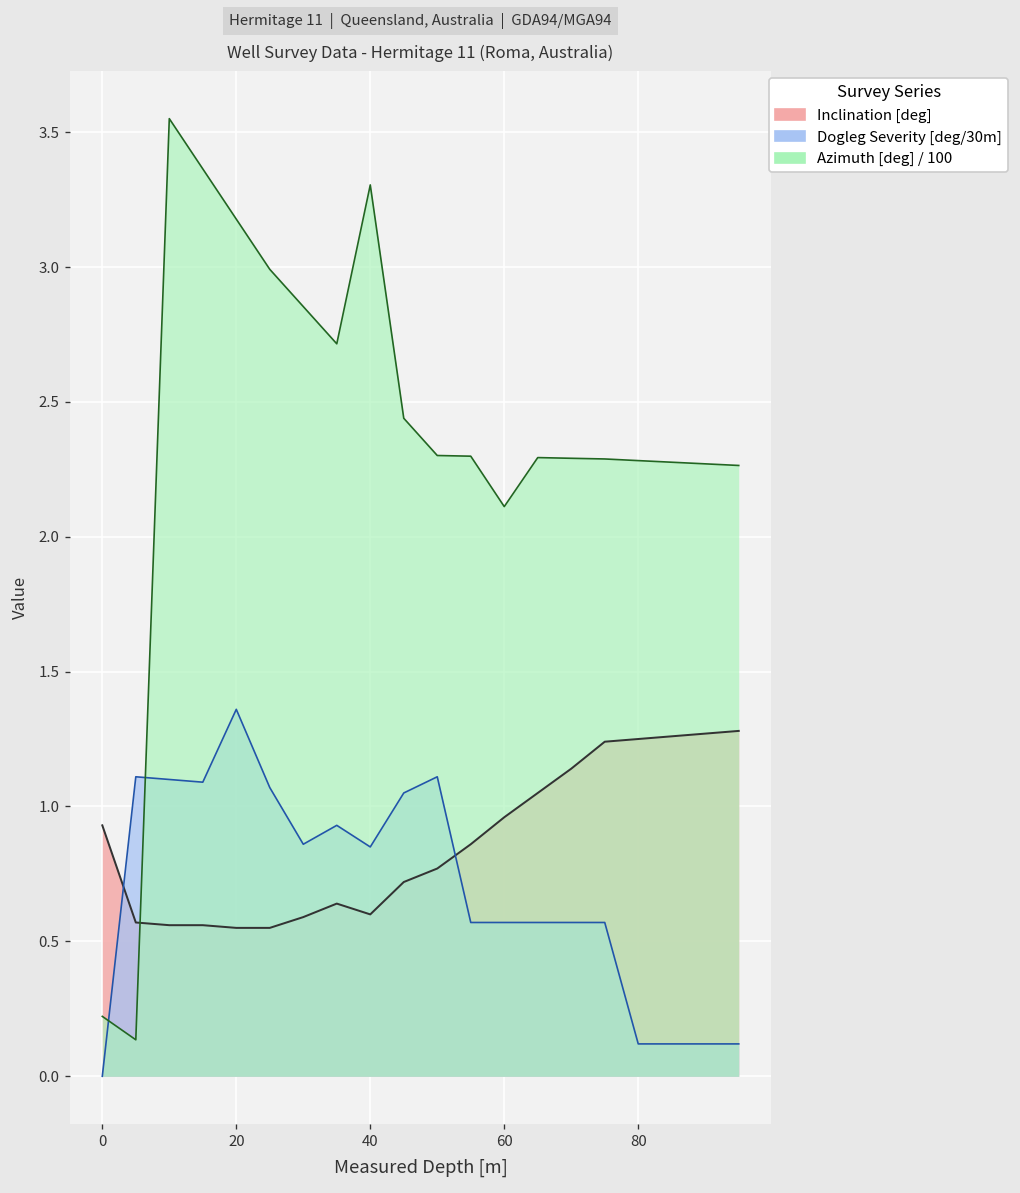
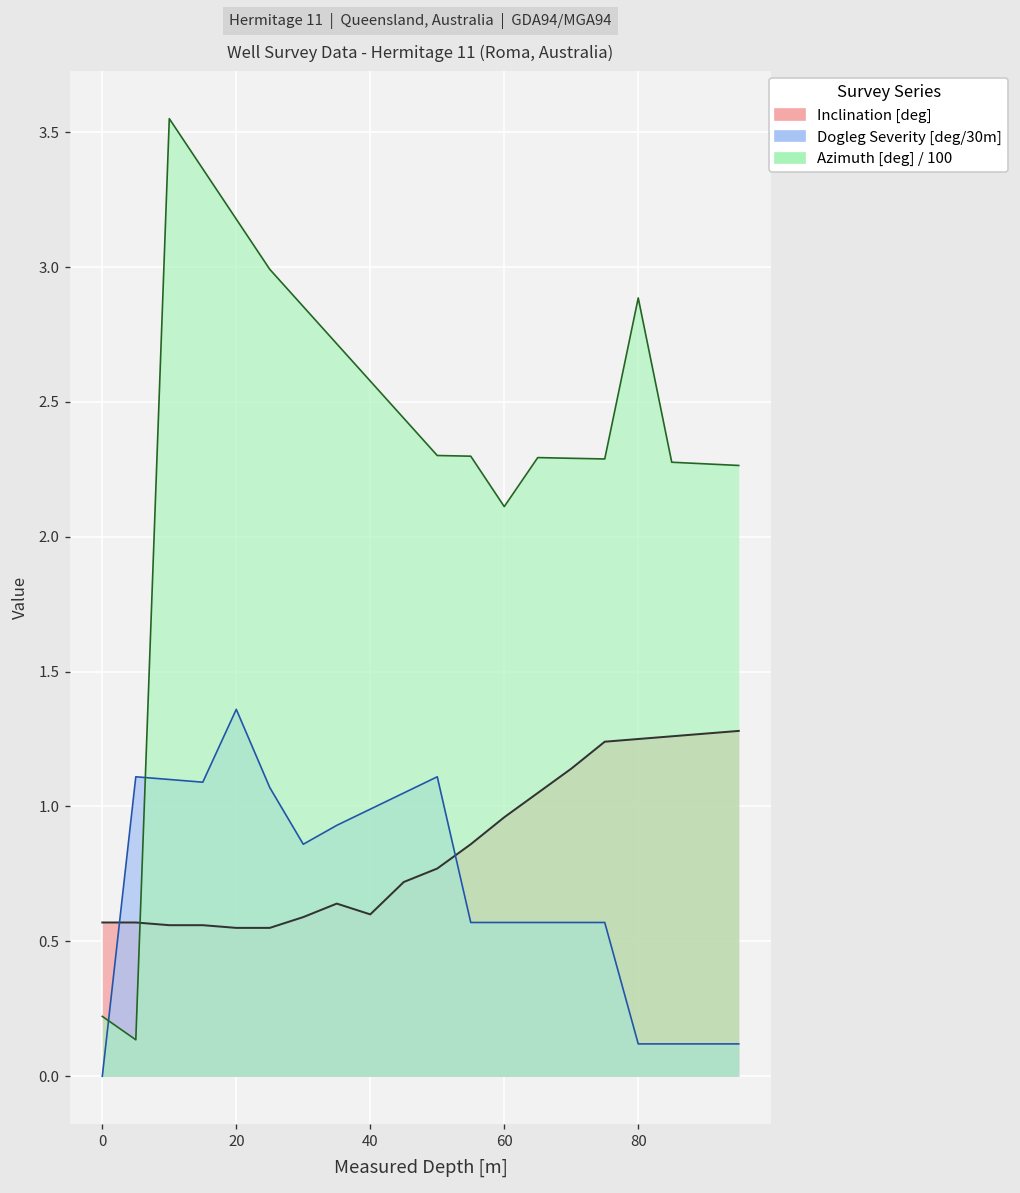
Inclination [deg], 0: 0.93 -> 0.57
Dogleg Severity [deg/30m], 40: 0.85 -> 0.99
Azimuth [deg] / 100, 40: 3.30 -> 2.58
Azimuth [deg] / 100, 80: 2.28 -> 2.88
